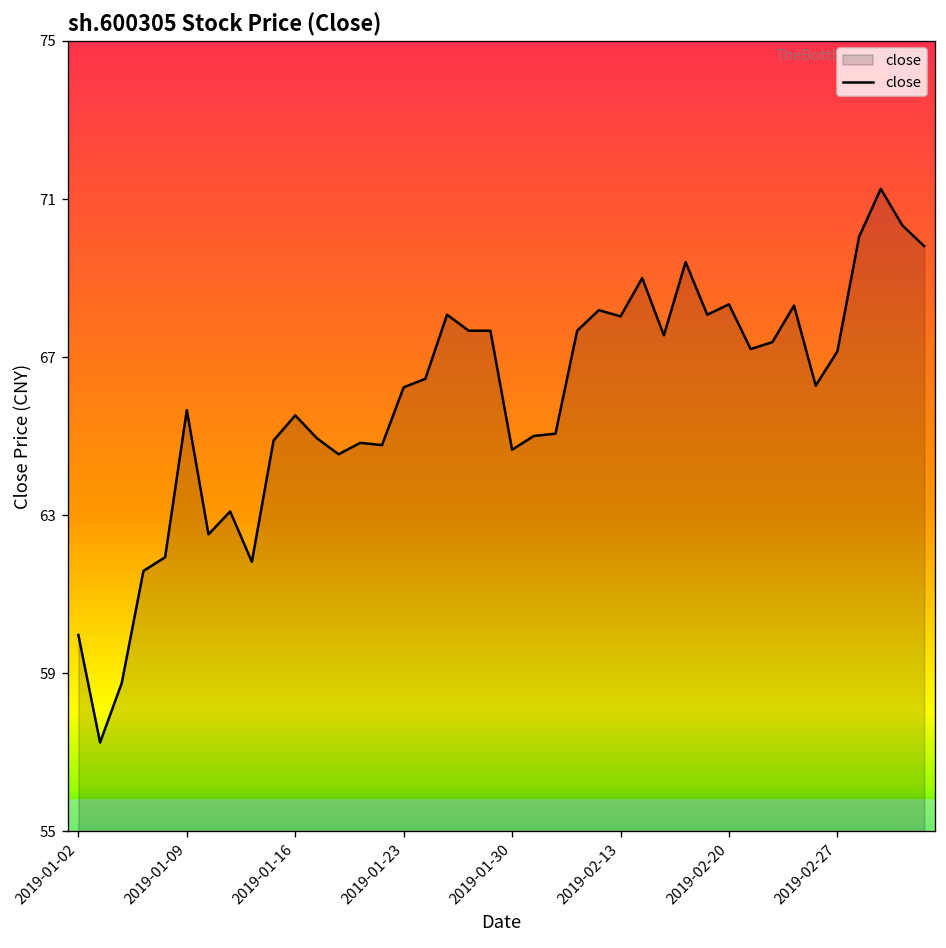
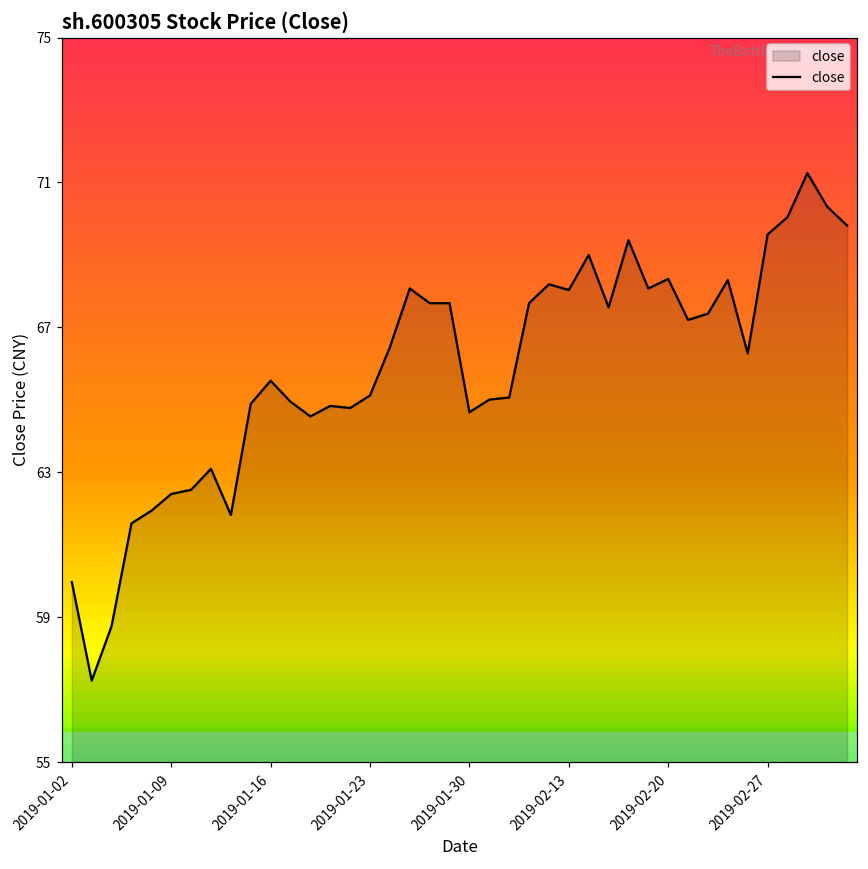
2019-01-09: 65.7 -> 62.4
2019-01-23: 66.2 -> 65.1
2019-02-27: 67.1 -> 69.6
